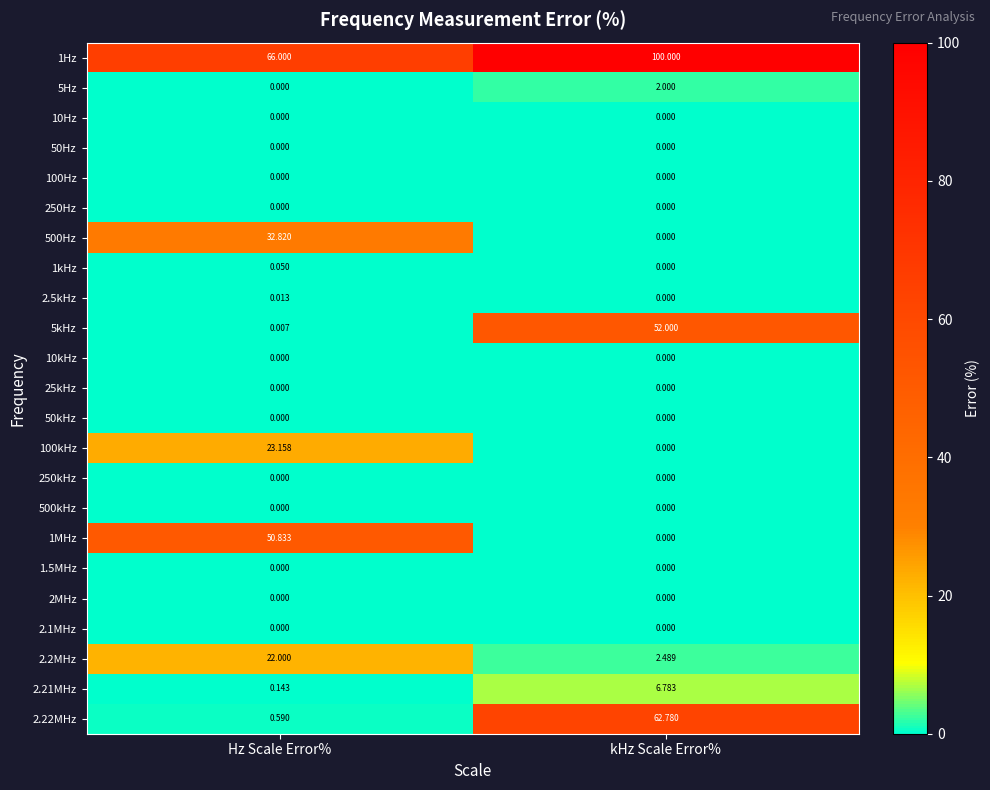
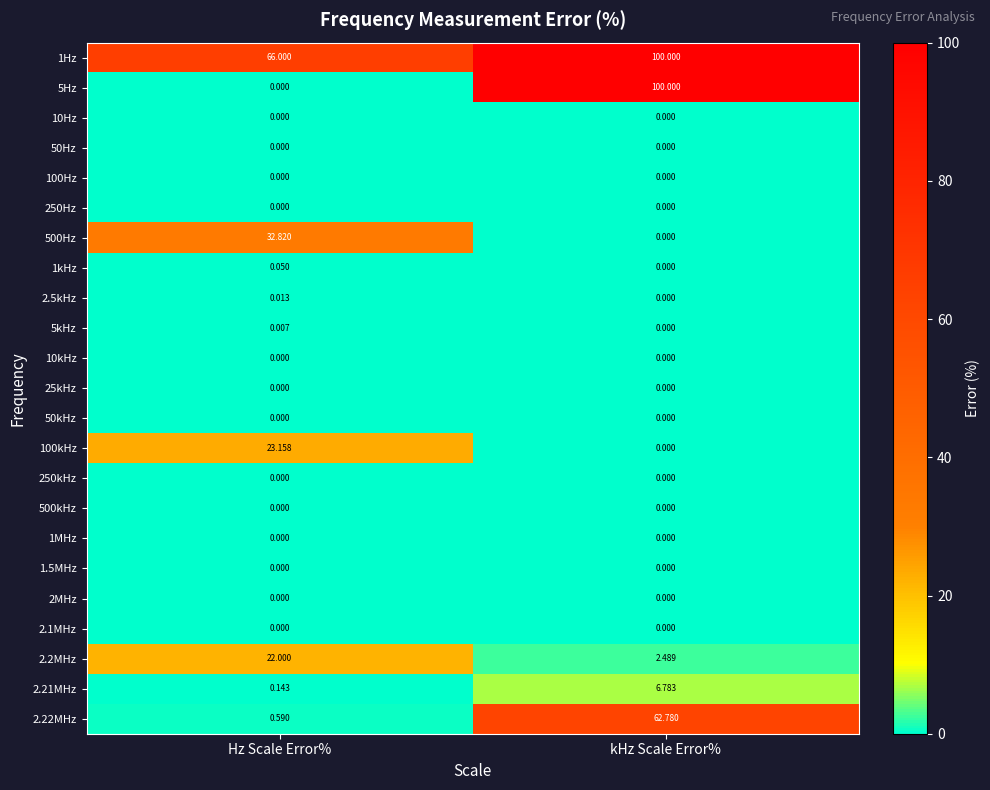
5Hz, kHz Scale Error%: 2.000 -> 100.000
5kHz, kHz Scale Error%: 52.000 -> 0.000
1MHz, Hz Scale Error%: 50.833 -> 0.000
